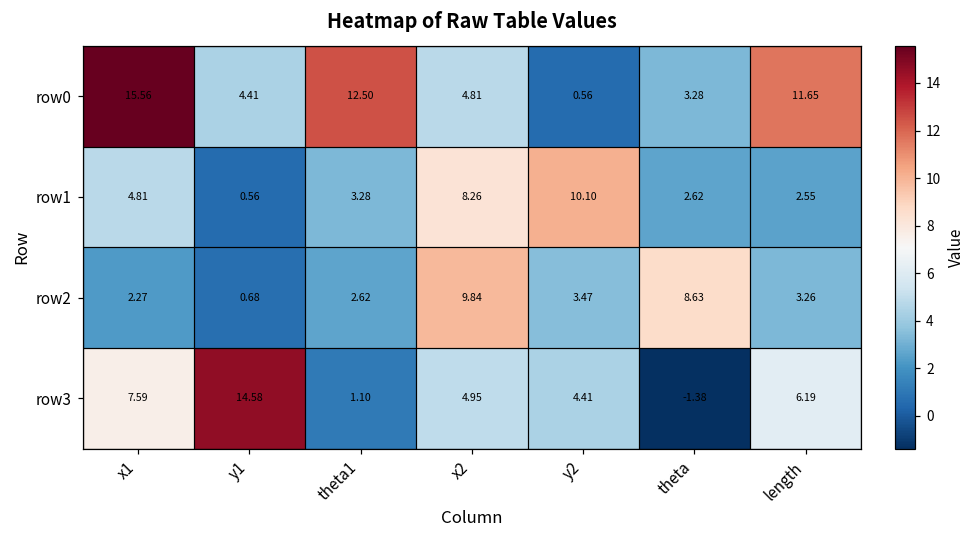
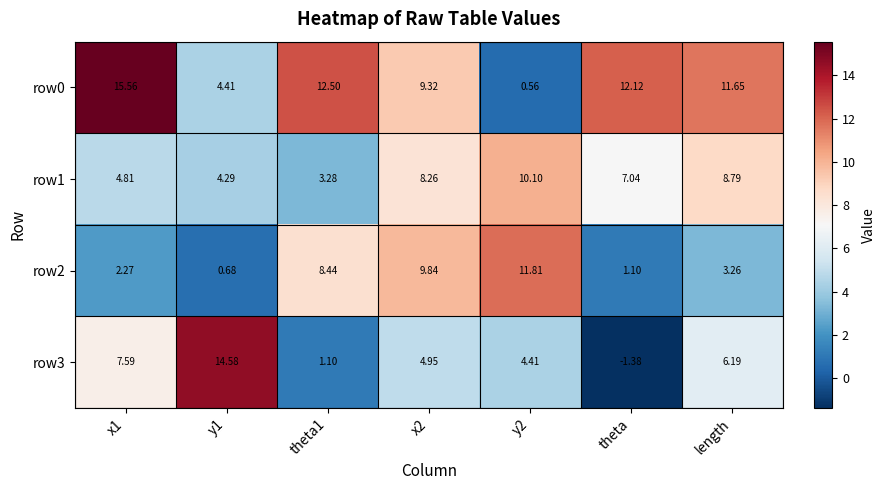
row0, x2: 4.81 -> 9.32
row0, theta: 3.28 -> 12.12
row1, y1: 0.56 -> 4.29
row1, theta: 2.62 -> 7.04
row1, length: 2.55 -> 8.79
row2, theta1: 2.62 -> 8.44
row2, y2: 3.47 -> 11.81
row2, theta: 8.63 -> 1.10
